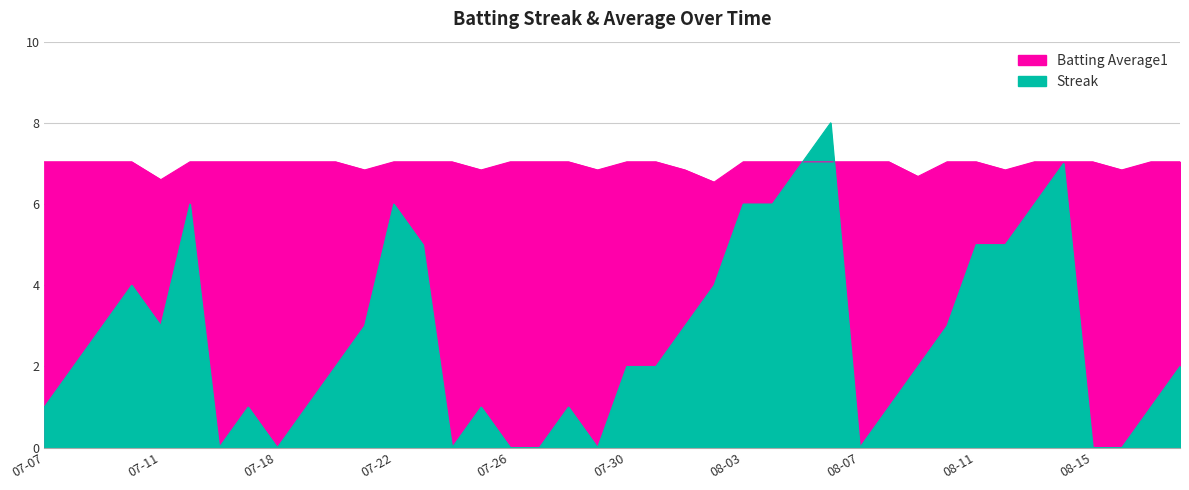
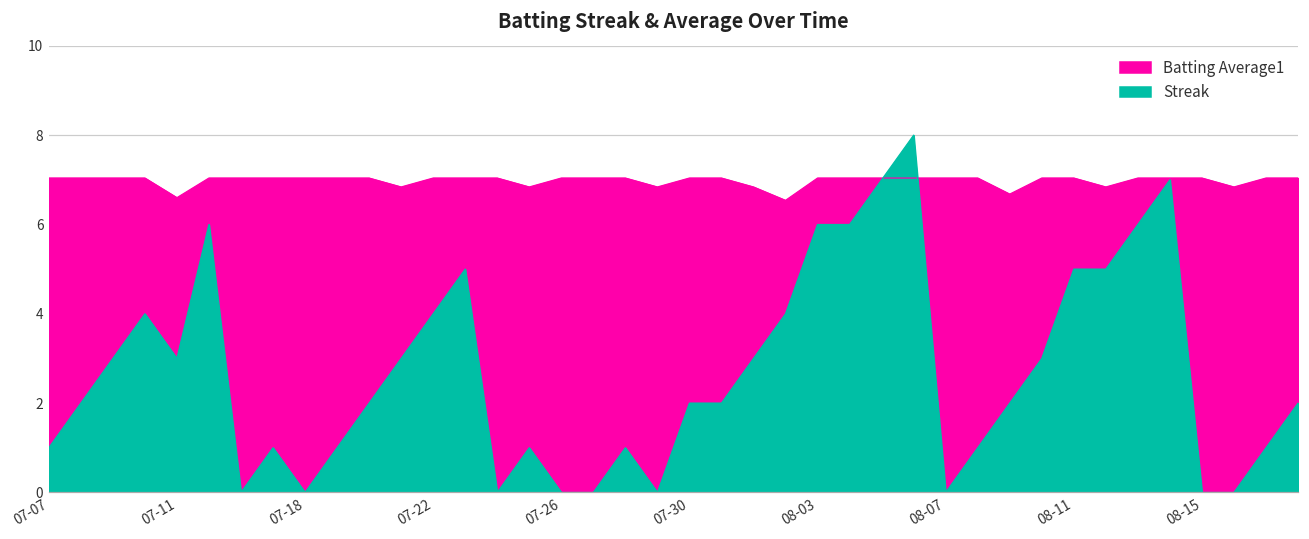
Streak, 07-22: 6 -> 4
